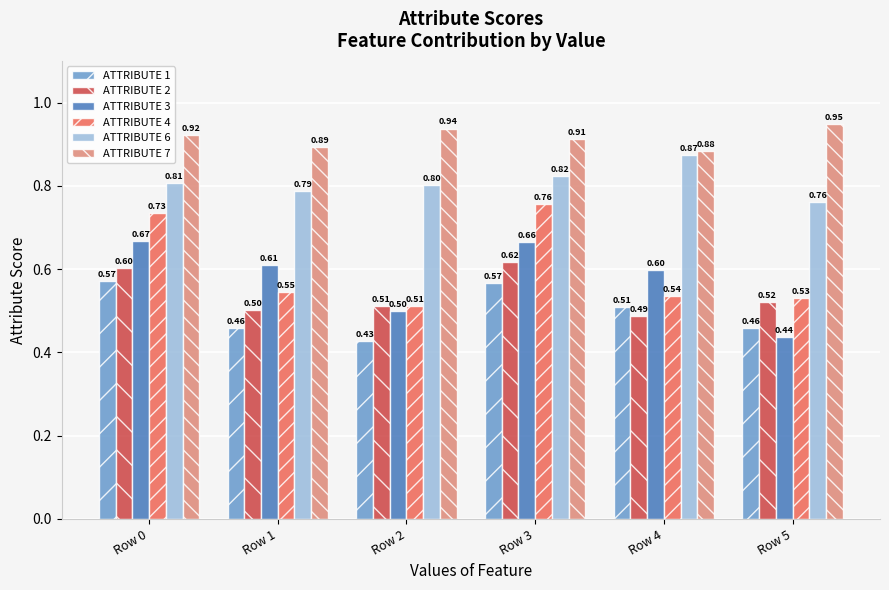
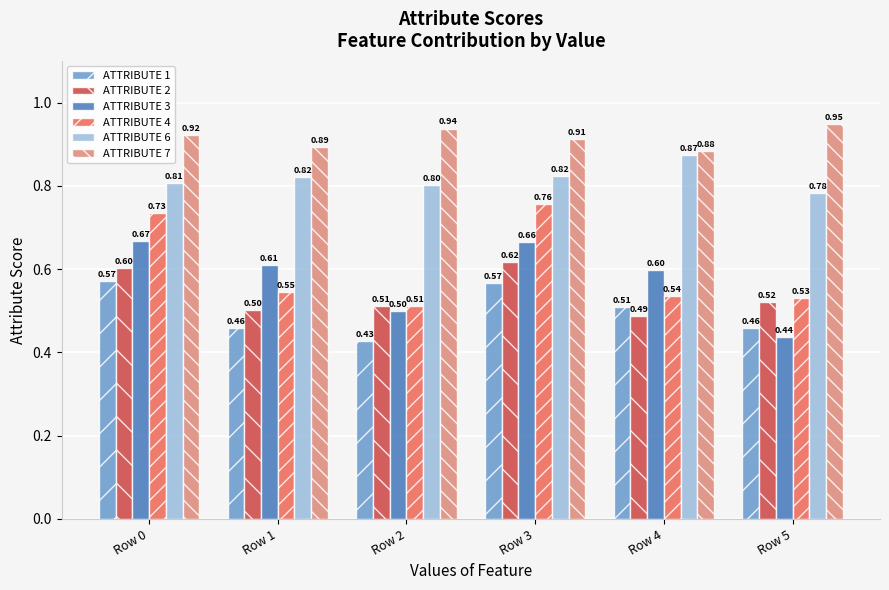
ATTRIBUTE 6, Row 1: 0.79 -> 0.82
ATTRIBUTE 6, Row 5: 0.76 -> 0.78
